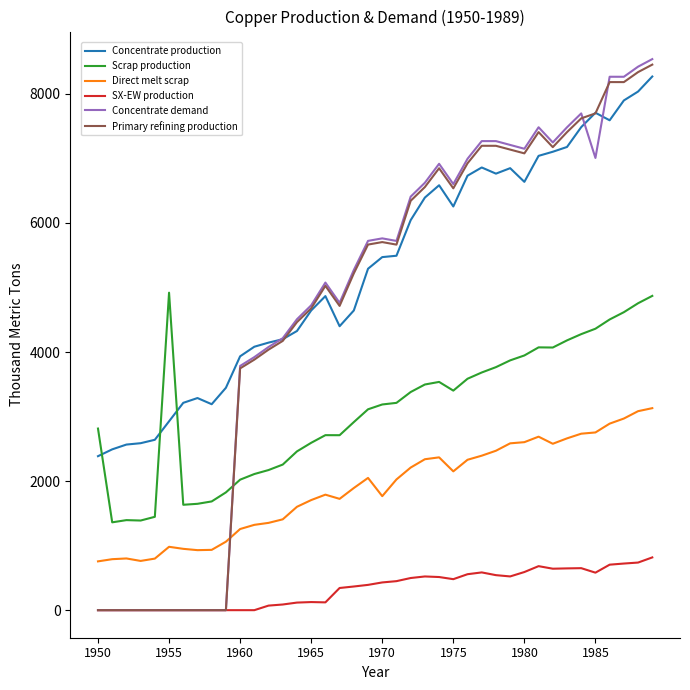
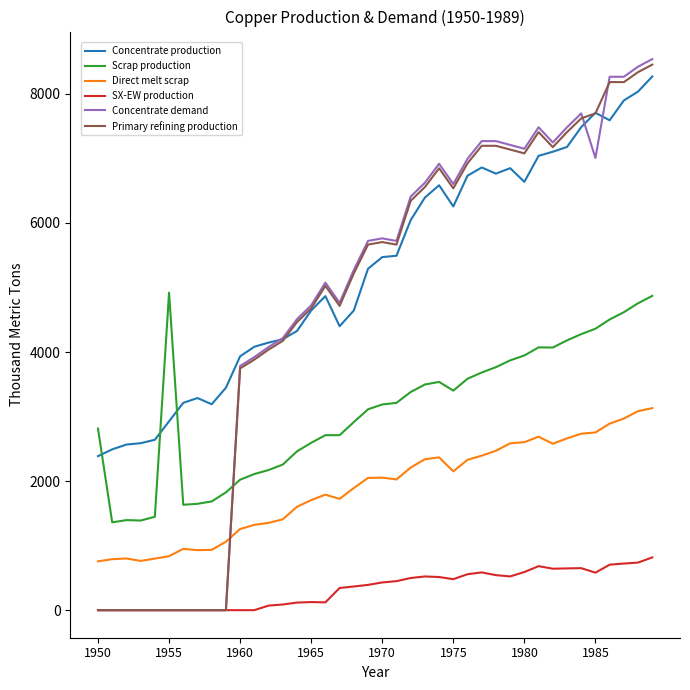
Direct melt scrap, 1955: 1000 -> 800
Direct melt scrap, 1970: 1800 -> 2100
